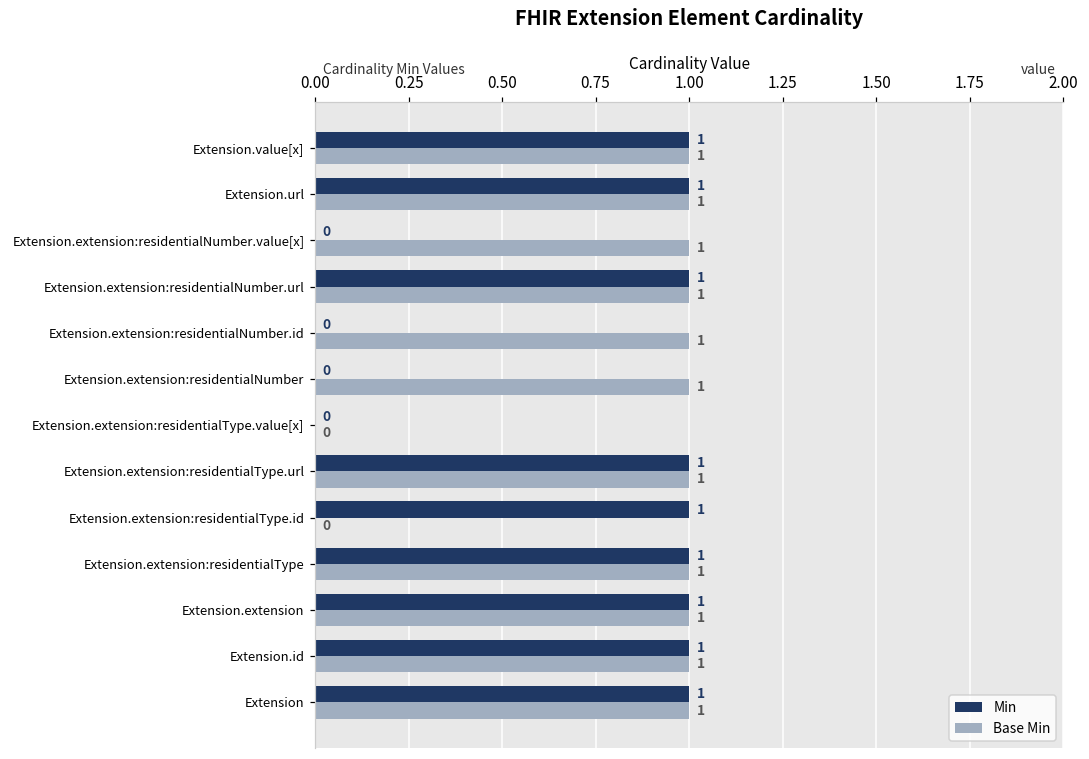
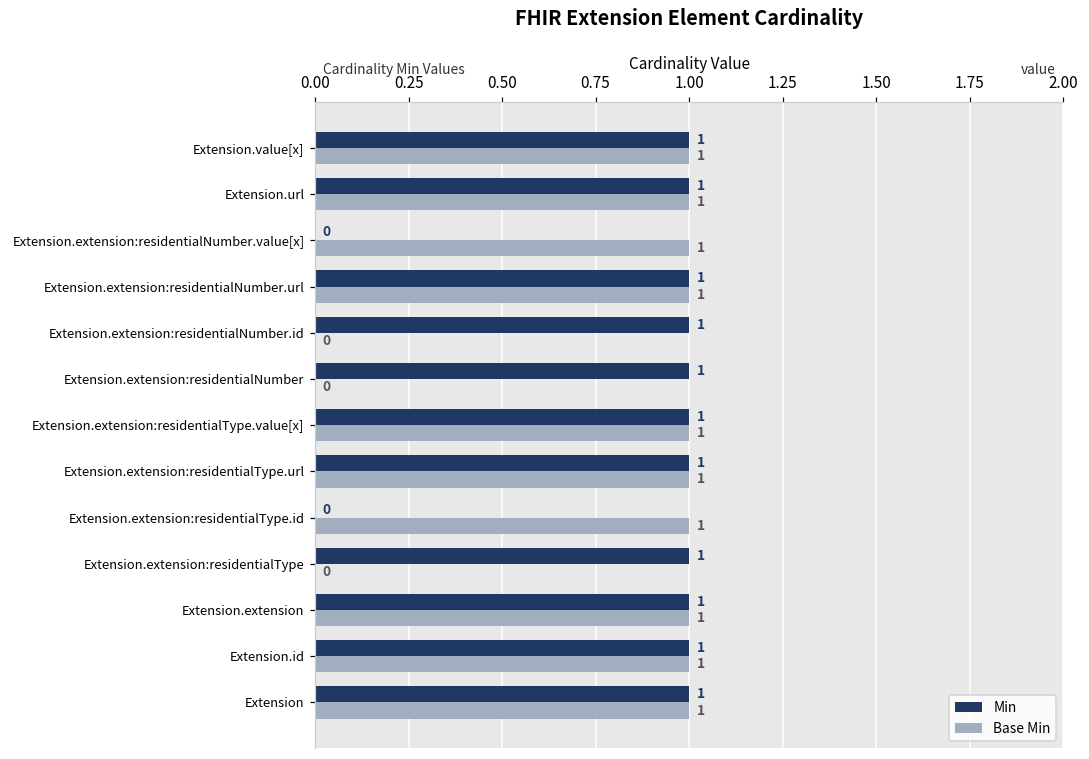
Min, Extension.extension:residentialNumber.id: 0 -> 1
Base Min, Extension.extension:residentialNumber.id: 1 -> 0
Min, Extension.extension:residentialNumber: 0 -> 1
Base Min, Extension.extension:residentialNumber: 1 -> 0
Min, Extension.extension:residentialType.value[x]: 0 -> 1
Base Min, Extension.extension:residentialType.value[x]: 0 -> 1
Min, Extension.extension:residentialType.id: 1 -> 0
Base Min, Extension.extension:residentialType.id: 0 -> 1
Base Min, Extension.extension:residentialType: 1 -> 0
